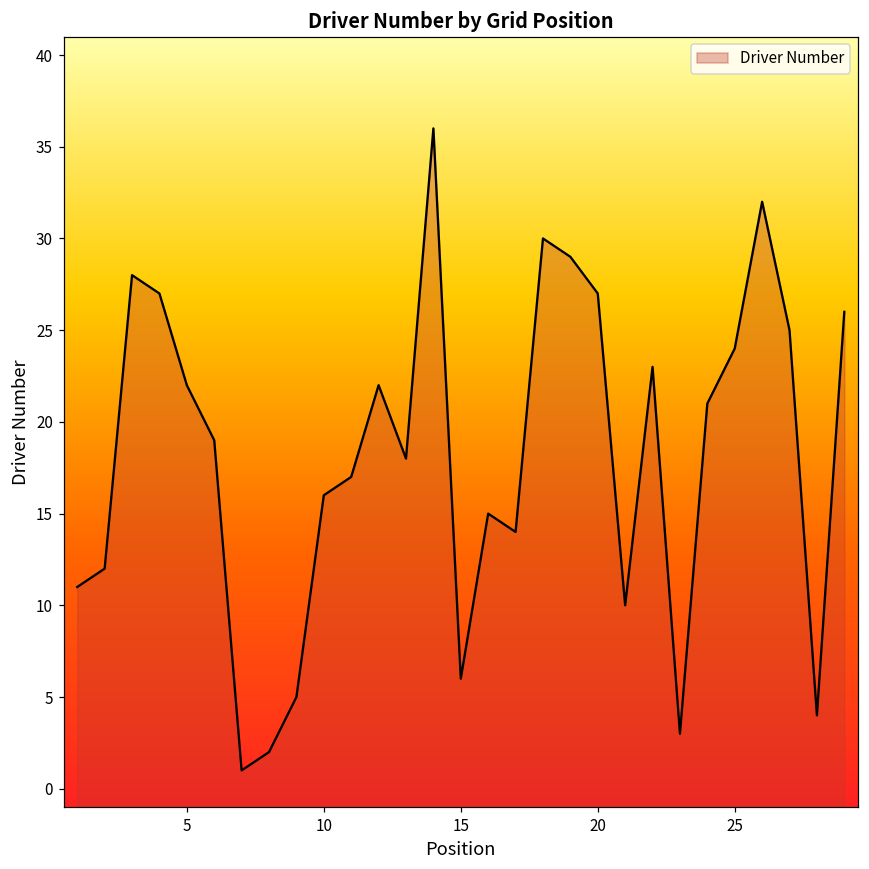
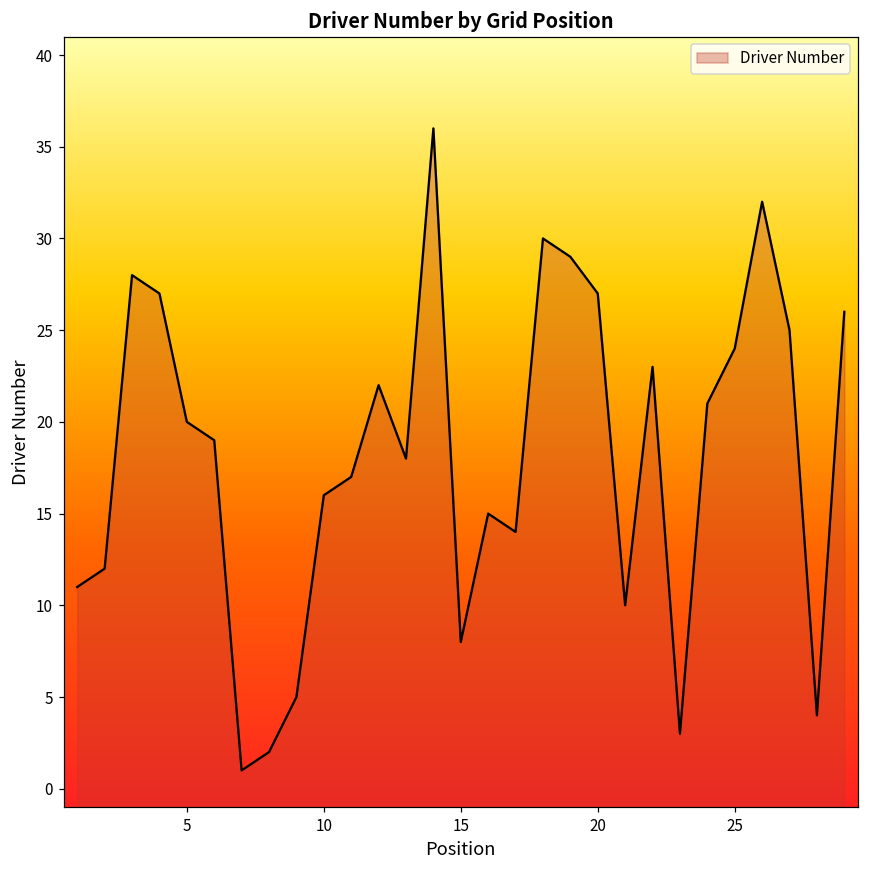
5: 22 -> 20
15: 6 -> 8
